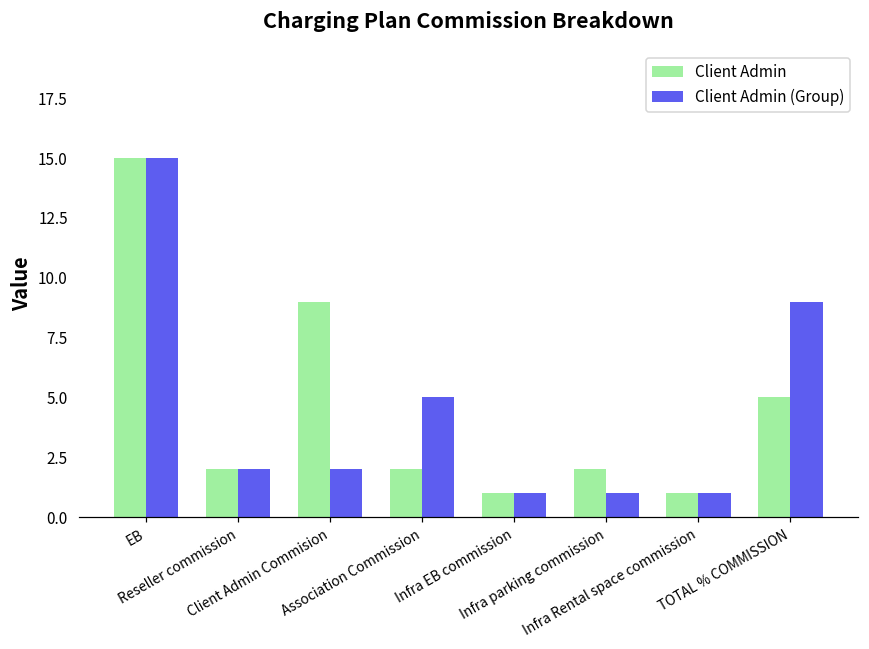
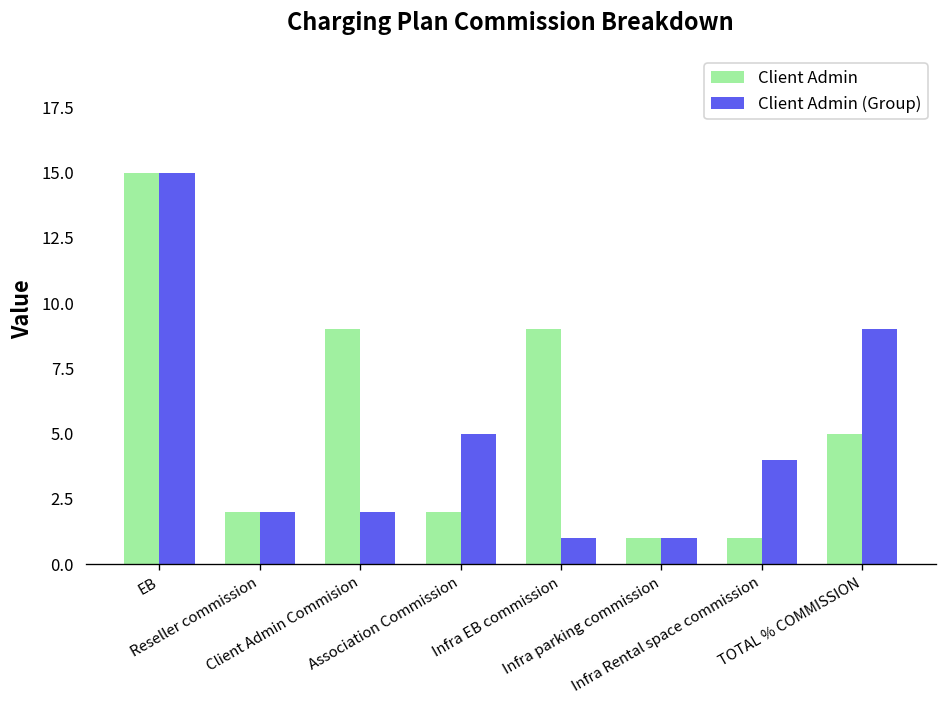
Client Admin, Infra EB commission: 1 -> 9
Client Admin, Infra parking commission: 2 -> 1
Client Admin (Group), Infra Rental space commission: 1 -> 4
